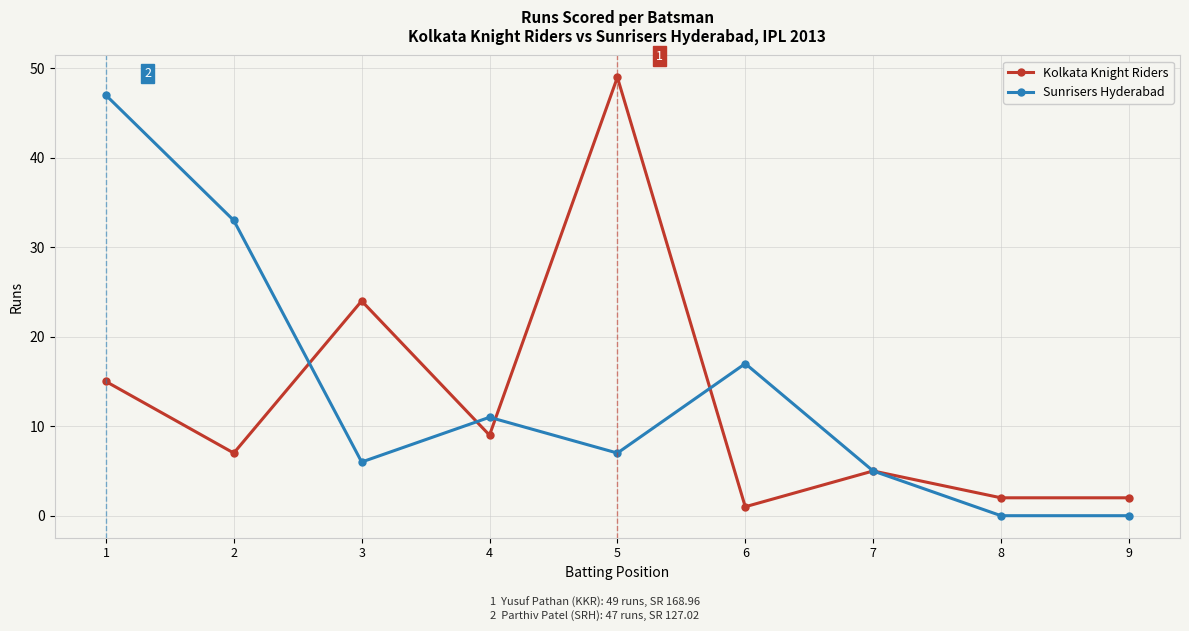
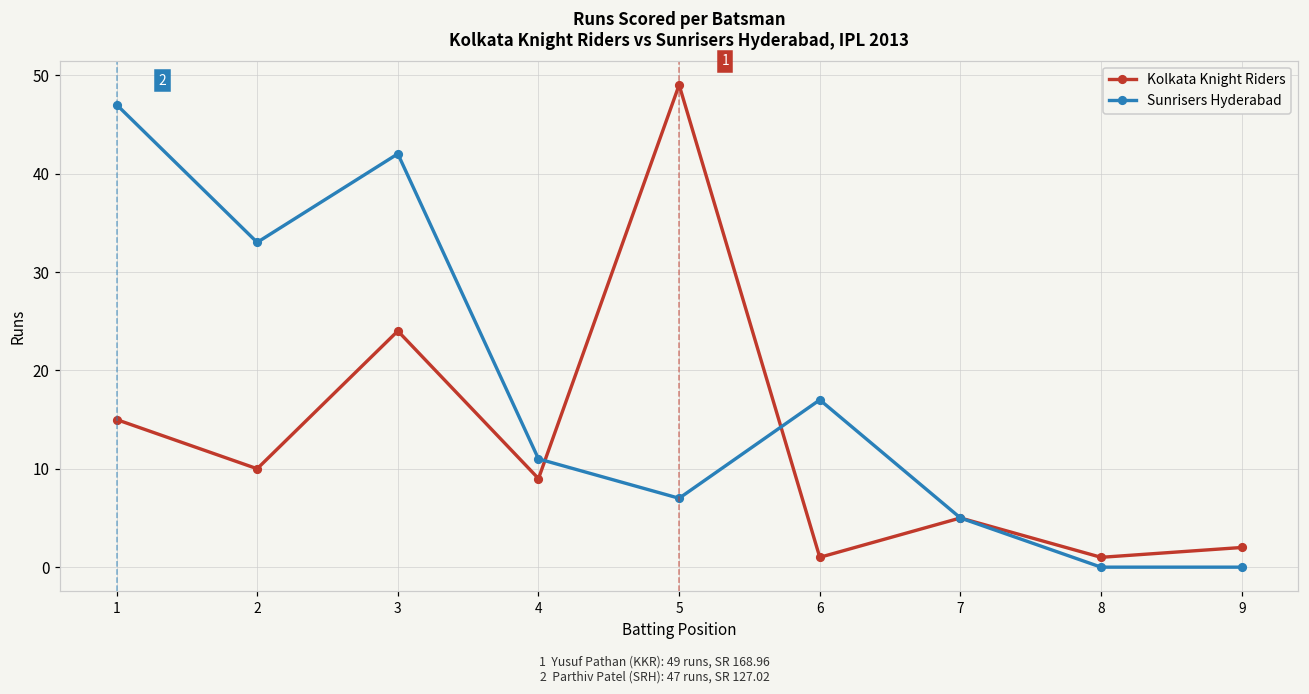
Kolkata Knight Riders, 2: 7 -> 10
Sunrisers Hyderabad, 3: 6 -> 42
Kolkata Knight Riders, 8: 2 -> 1
